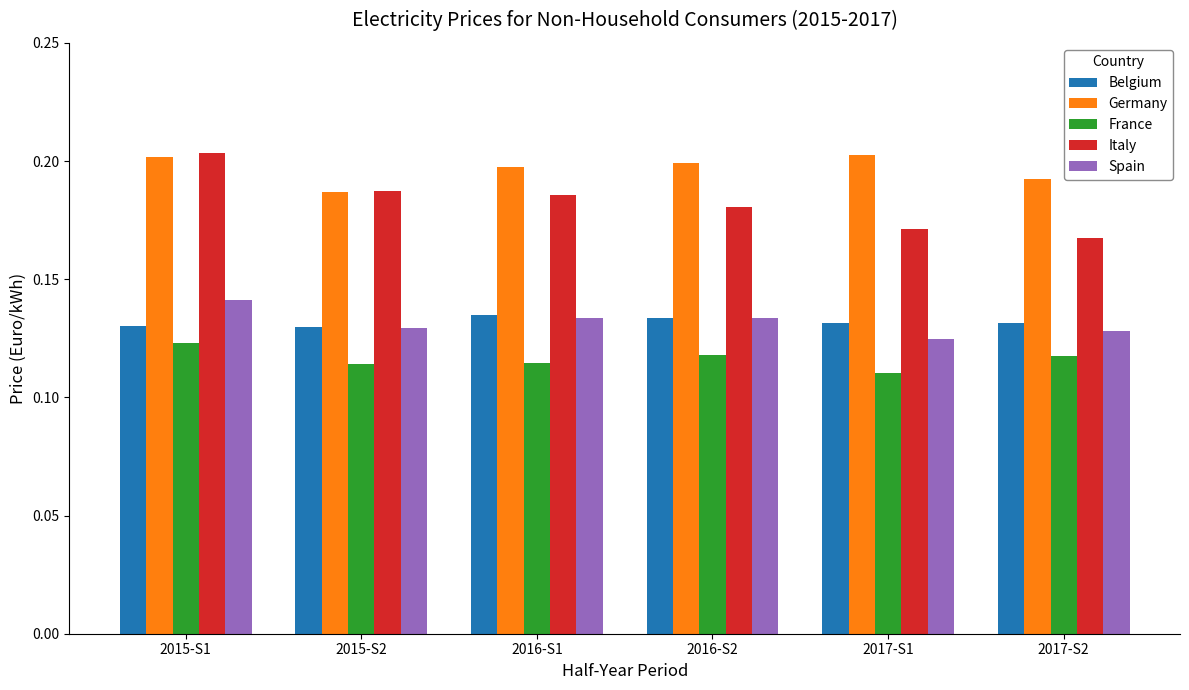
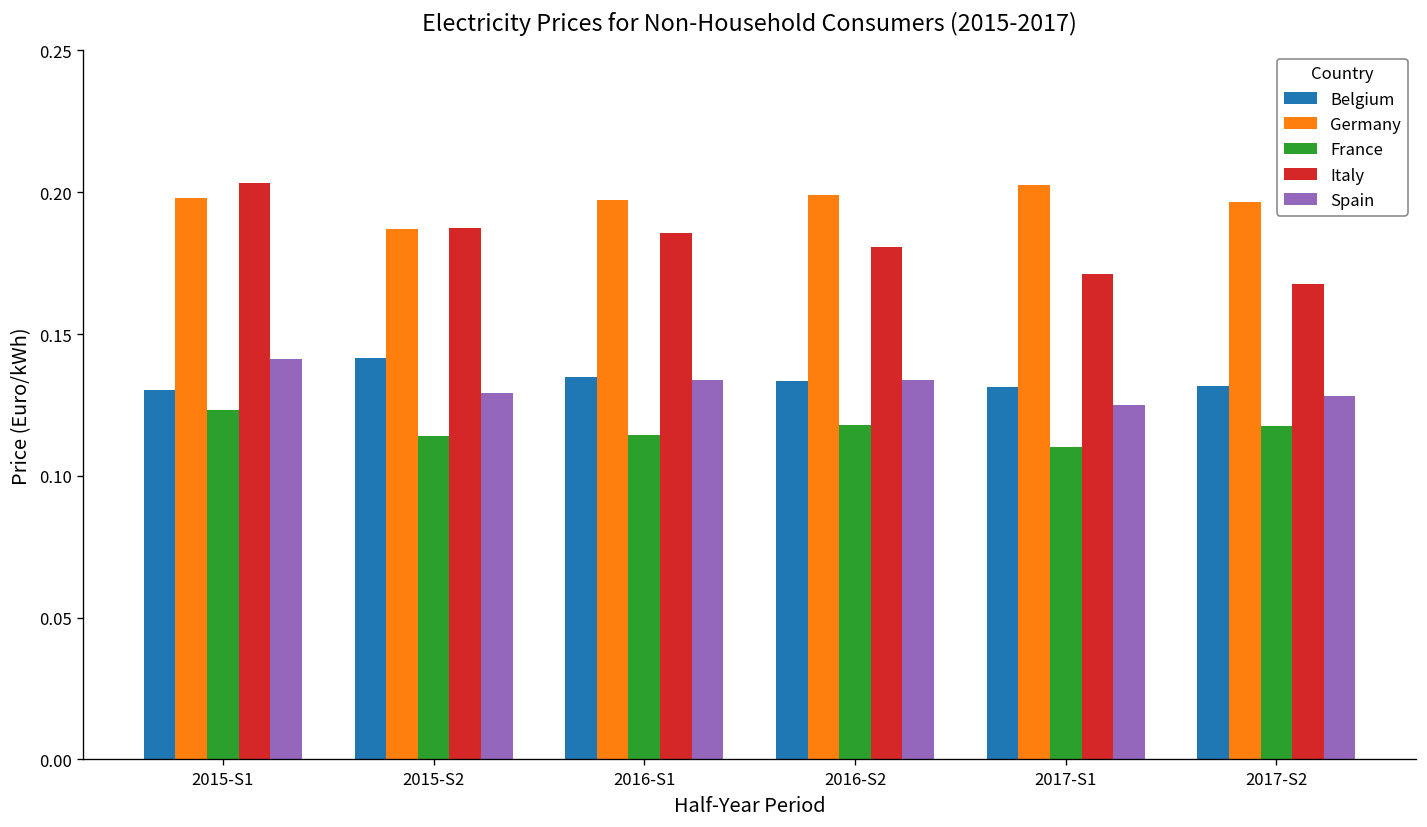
Germany, 2015-S1: 0.202 -> 0.198
Belgium, 2015-S2: 0.130 -> 0.142
Germany, 2017-S2: 0.193 -> 0.197
